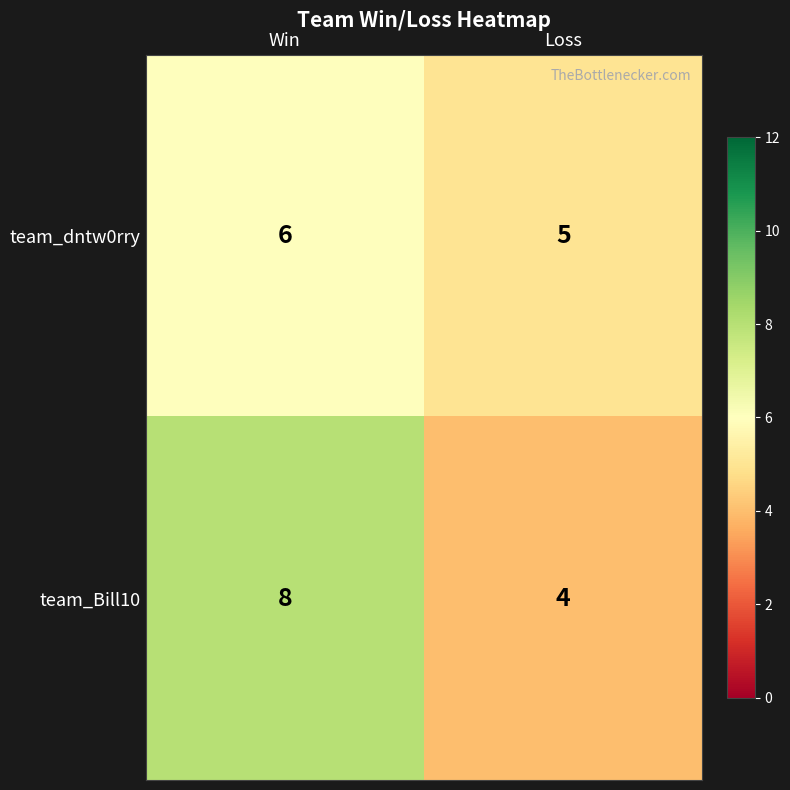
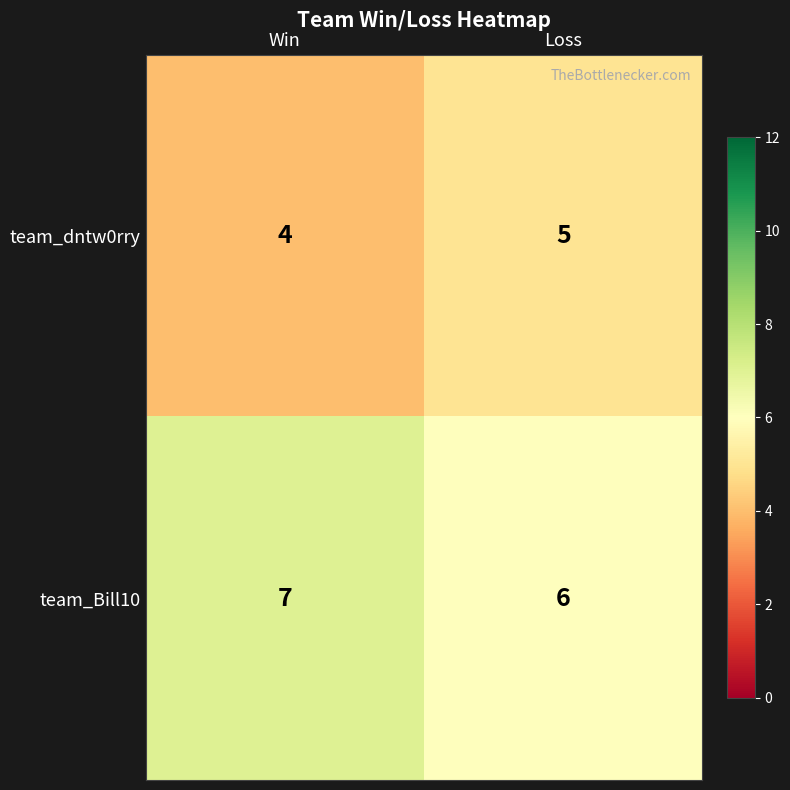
team_dntw0rry, Win: 6 -> 4
team_Bill10, Win: 8 -> 7
team_Bill10, Loss: 4 -> 6
